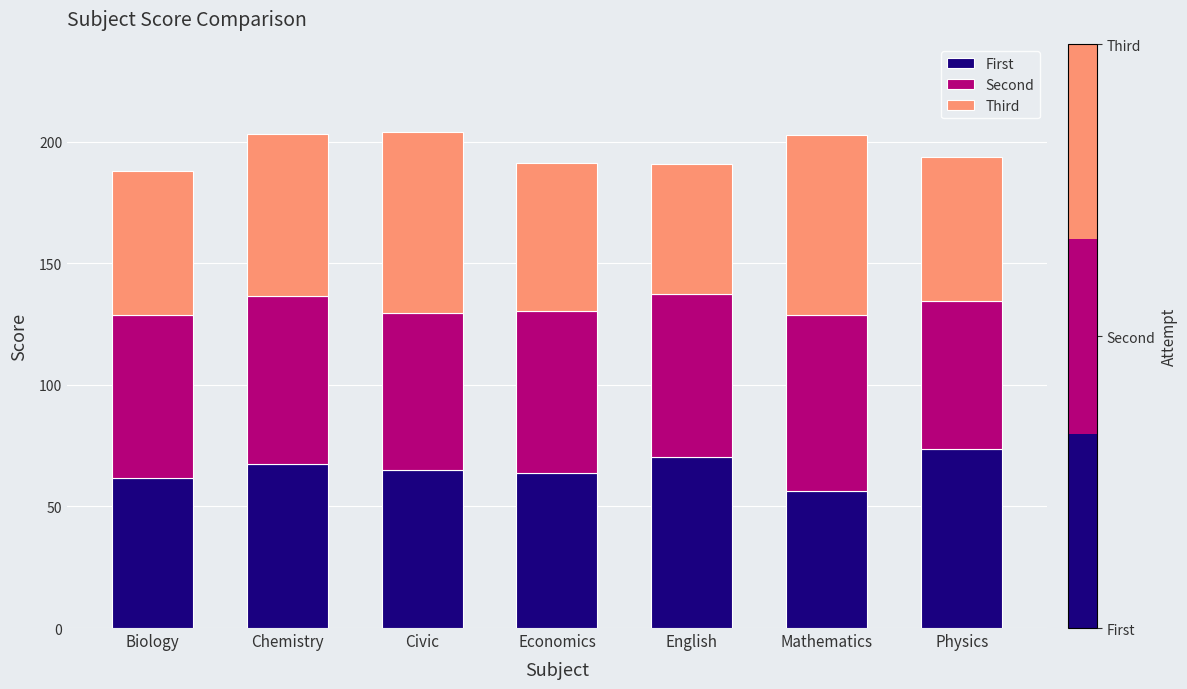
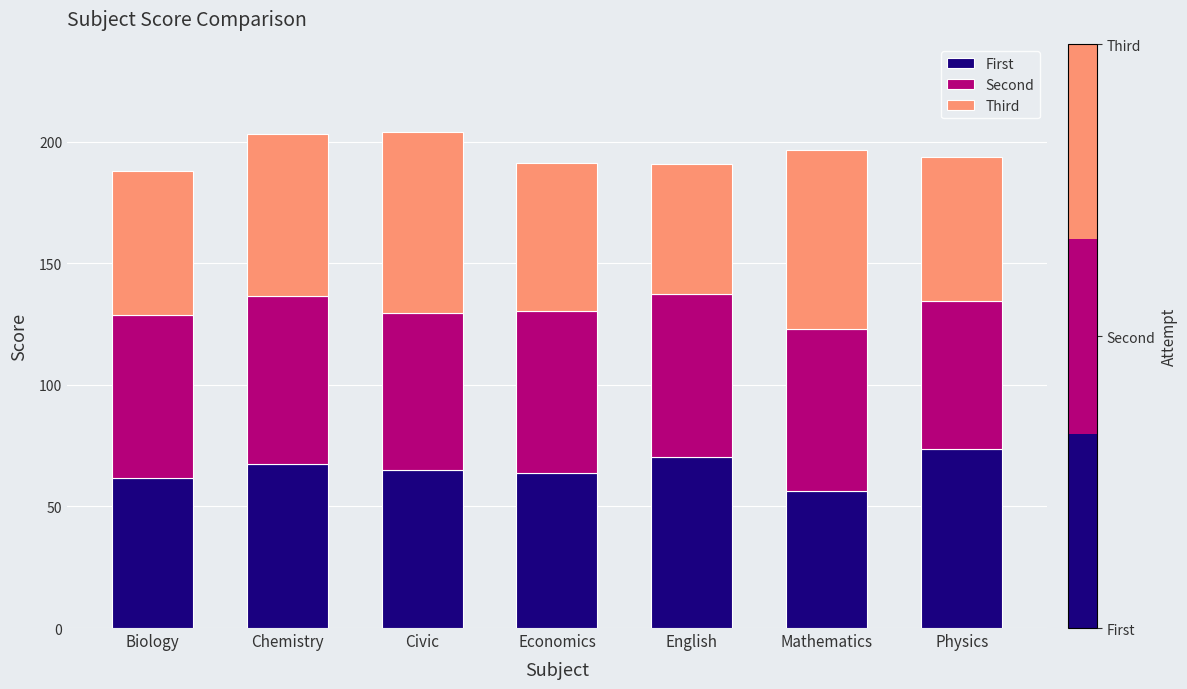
Second, Mathematics: 72 -> 66
